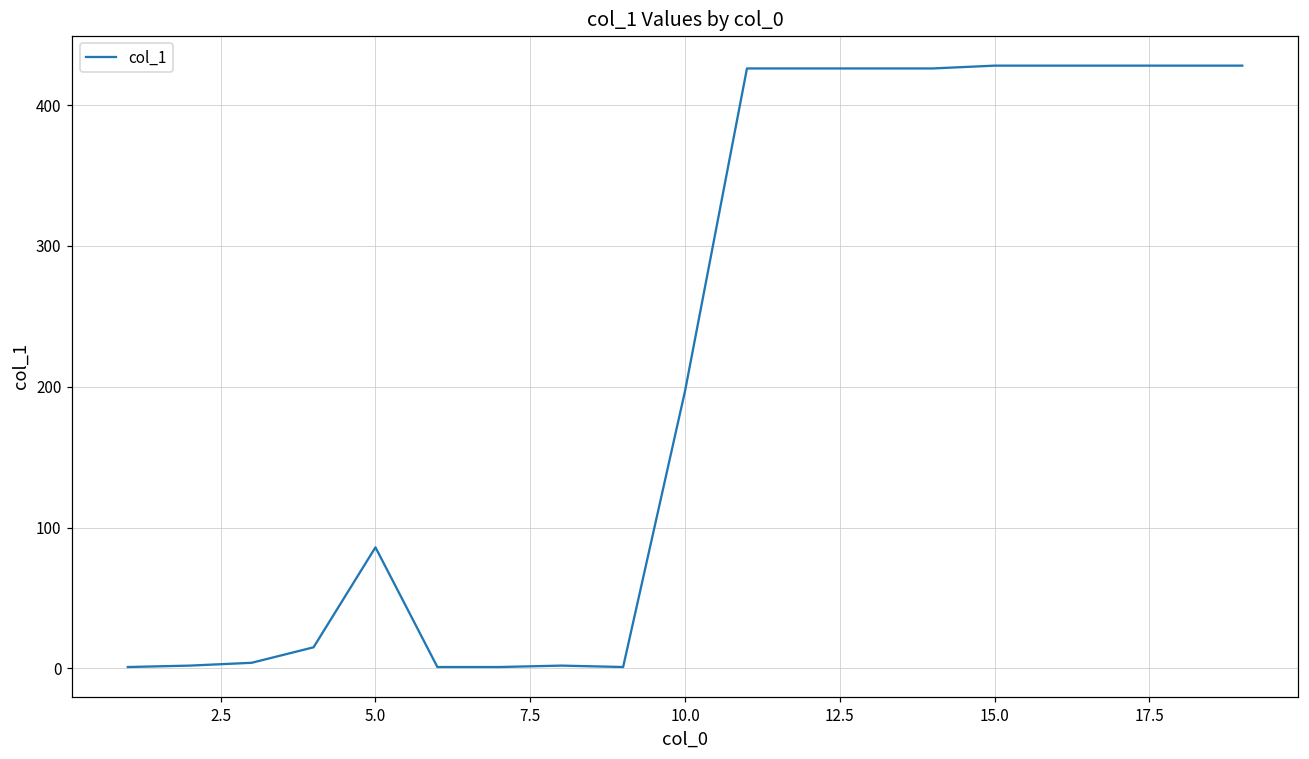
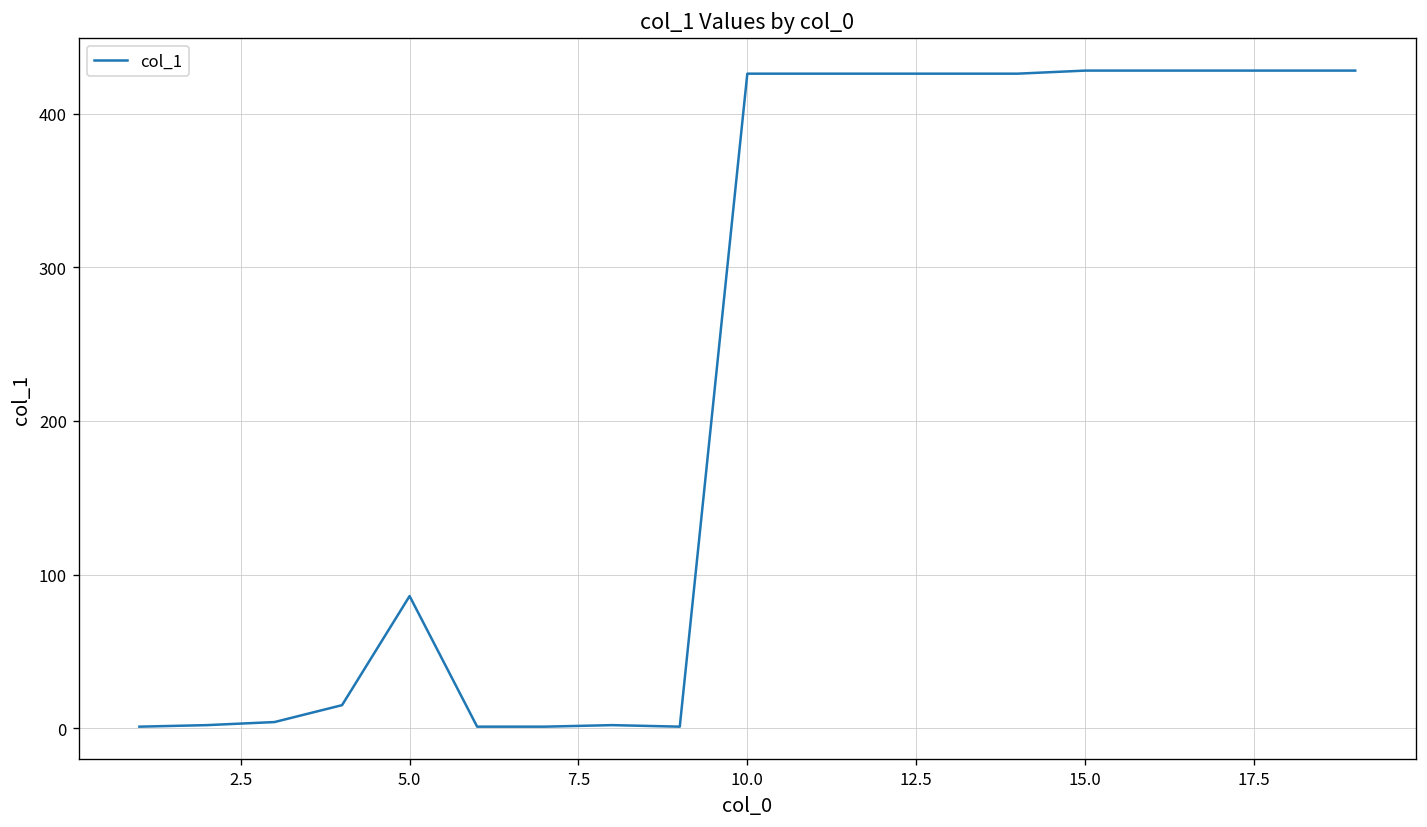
10.0: 197 -> 426
